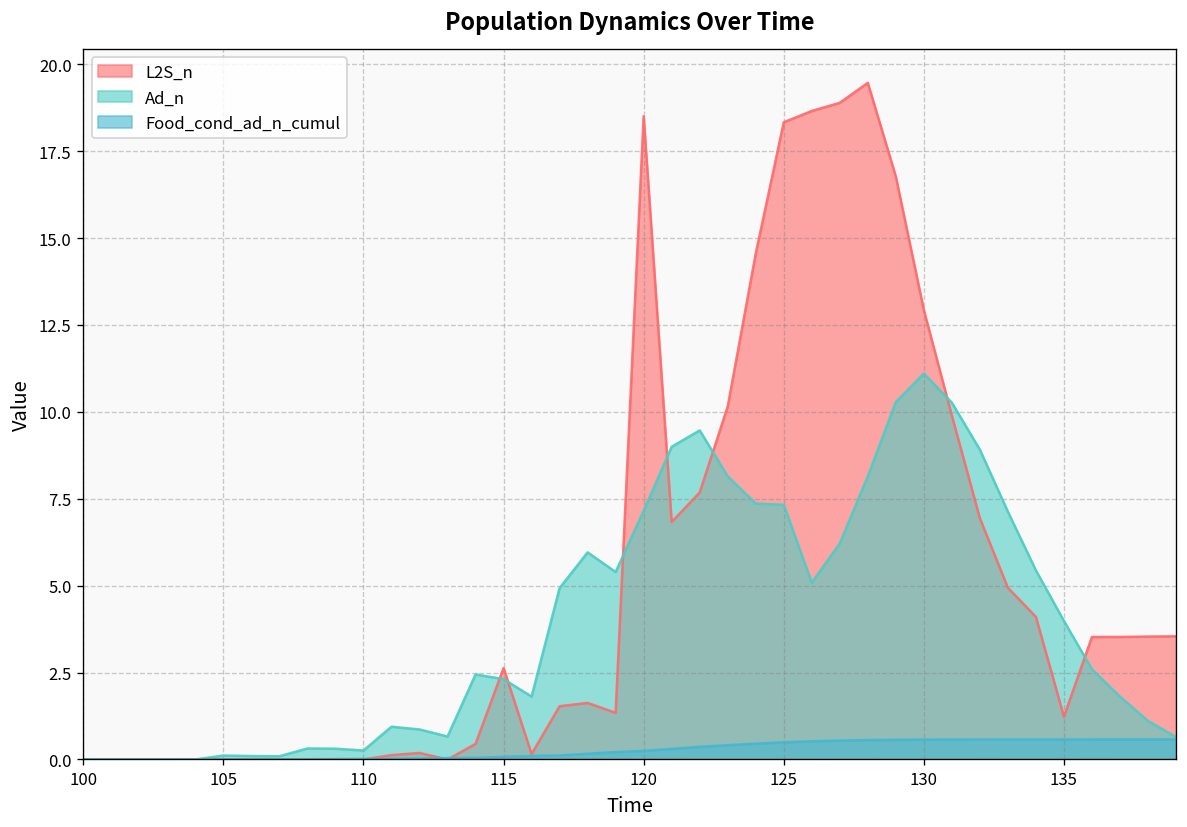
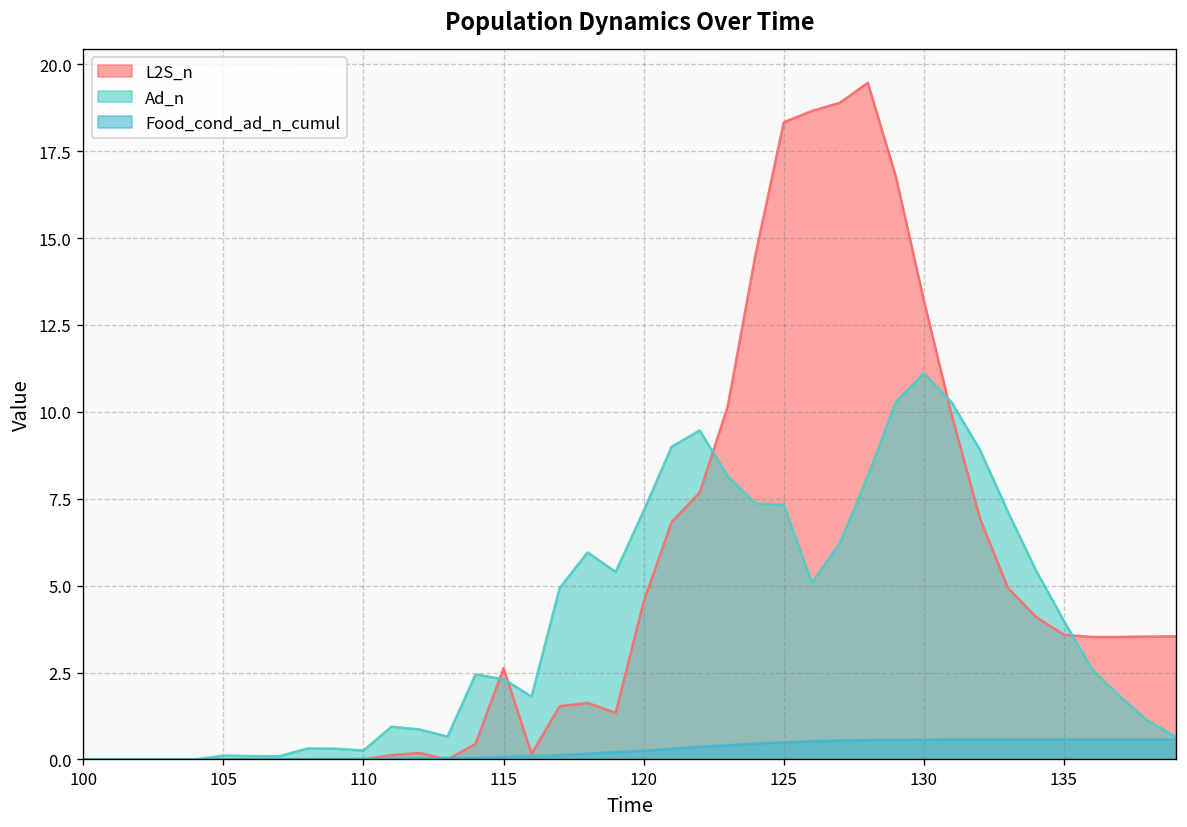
L2S_n, 120: 18.5 -> 4.5
L2S_n, 130: 12.9 -> 13.2
L2S_n, 135: 1.2 -> 3.6
